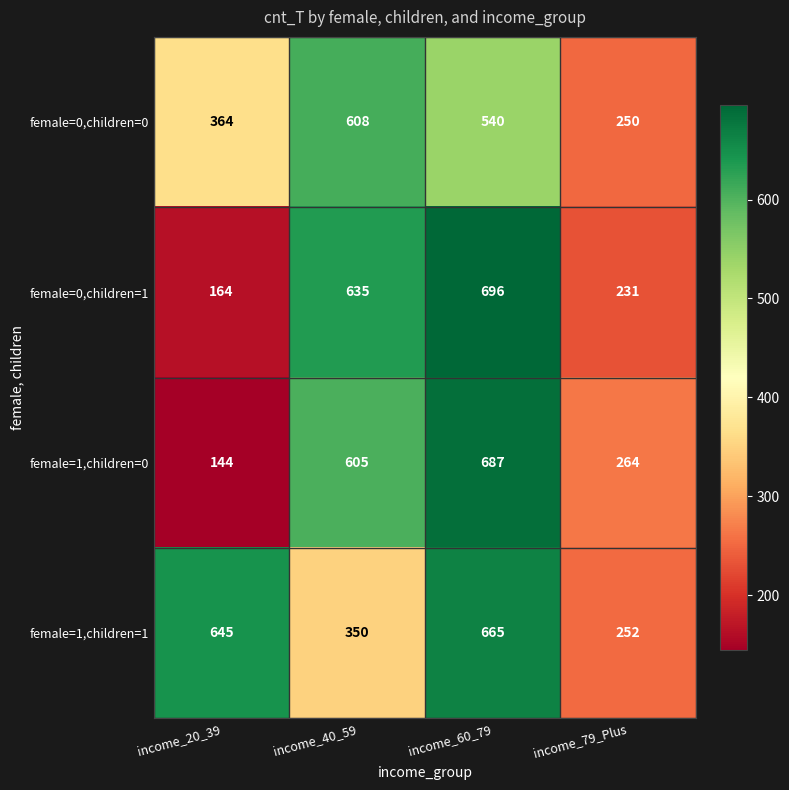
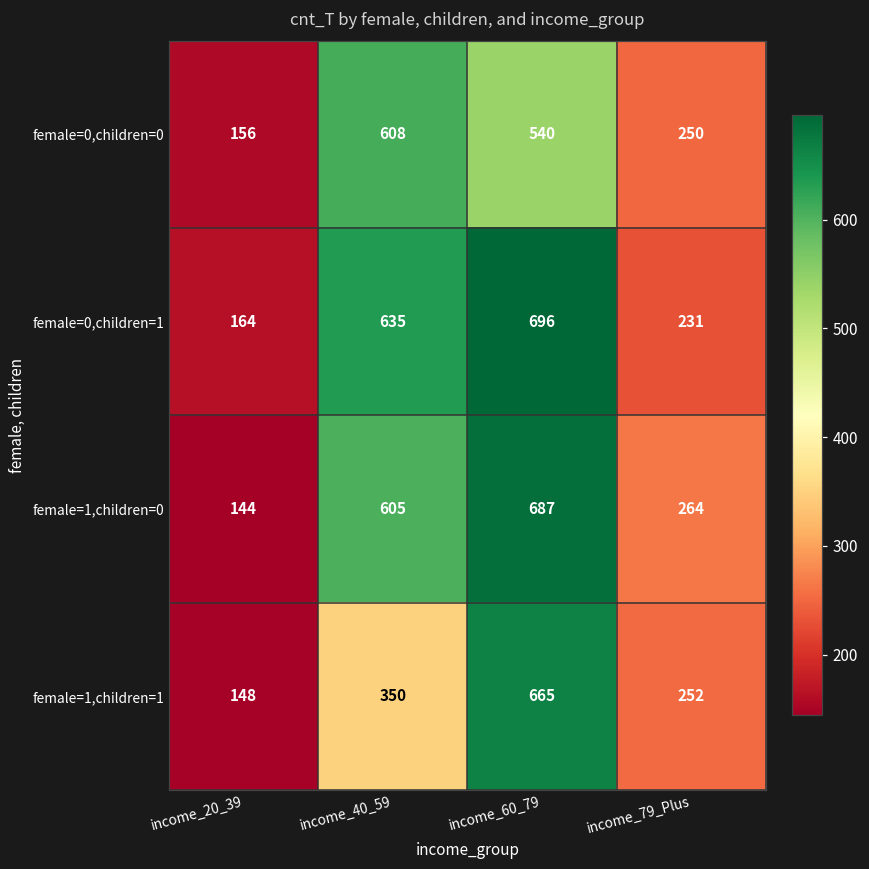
female=0,children=0, income_20_39: 364 -> 156
female=1,children=1, income_20_39: 645 -> 148
